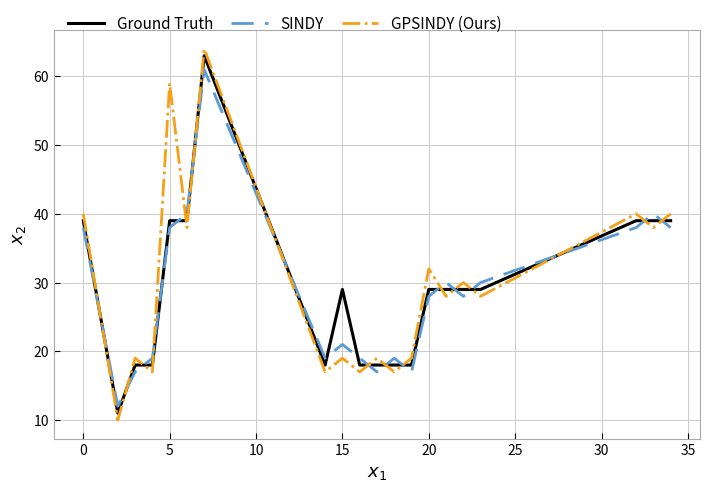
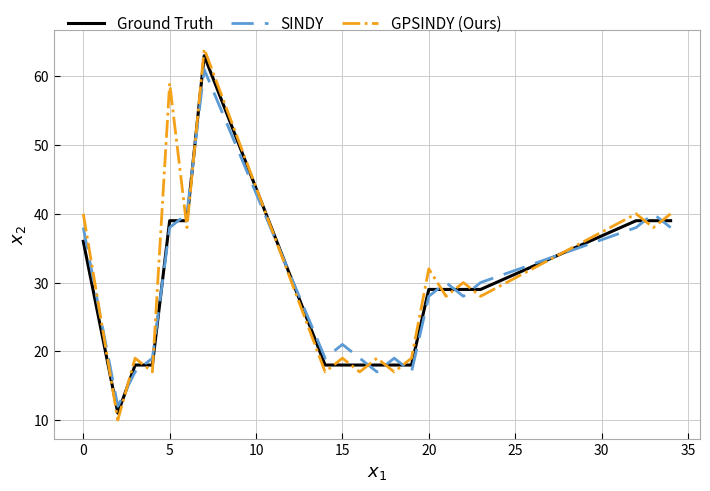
Ground Truth, 0: 39 -> 36
Ground Truth, 15: 29 -> 18
